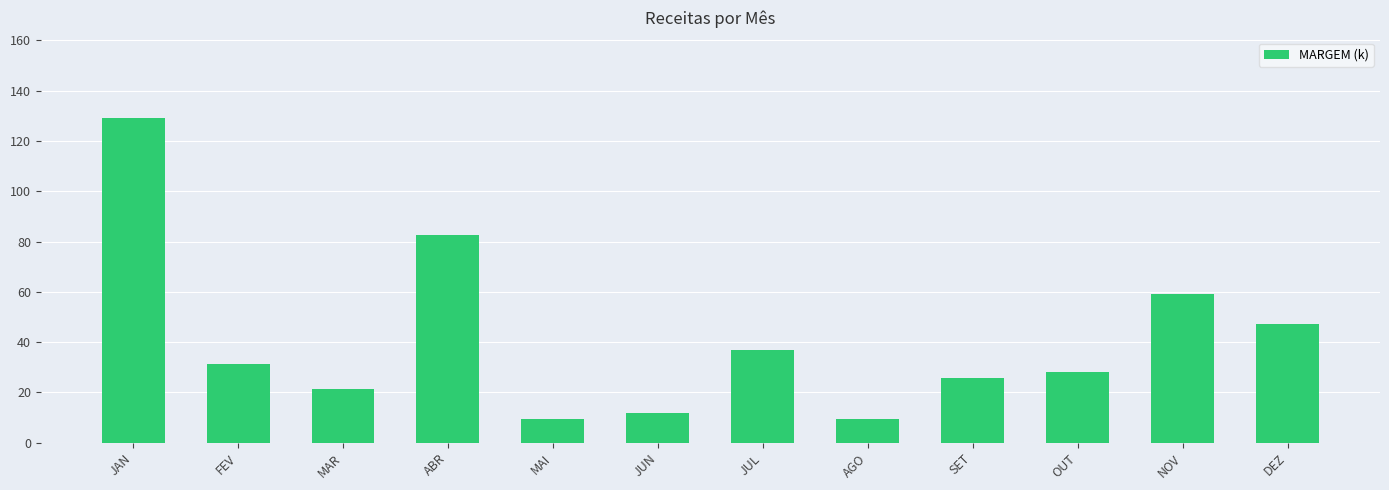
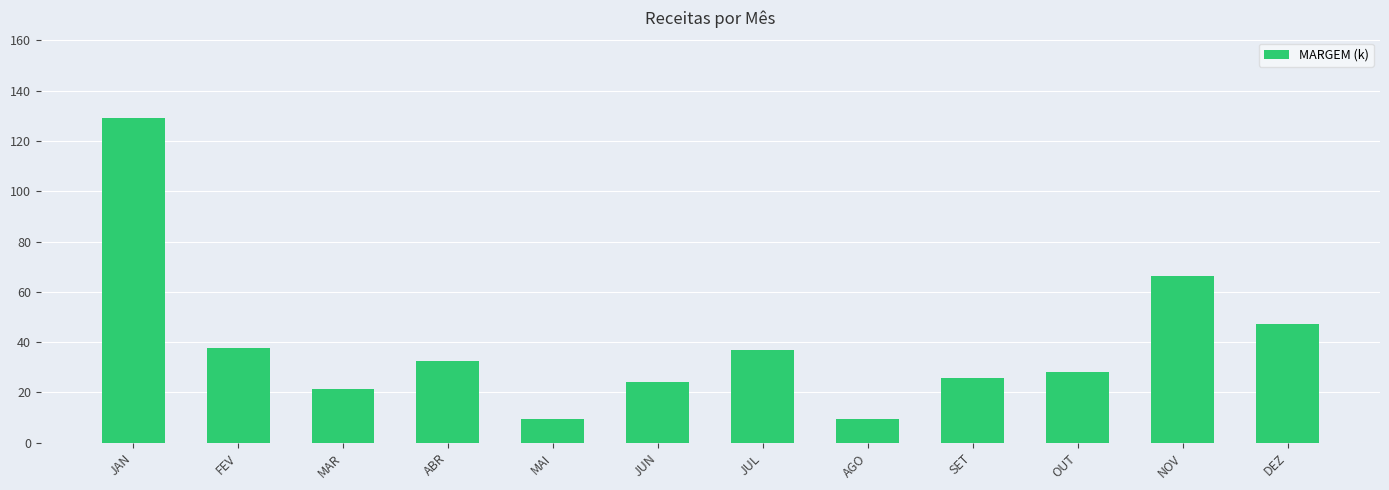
FEV: 32 -> 38
ABR: 82 -> 33
JUN: 12 -> 24
NOV: 59 -> 66
